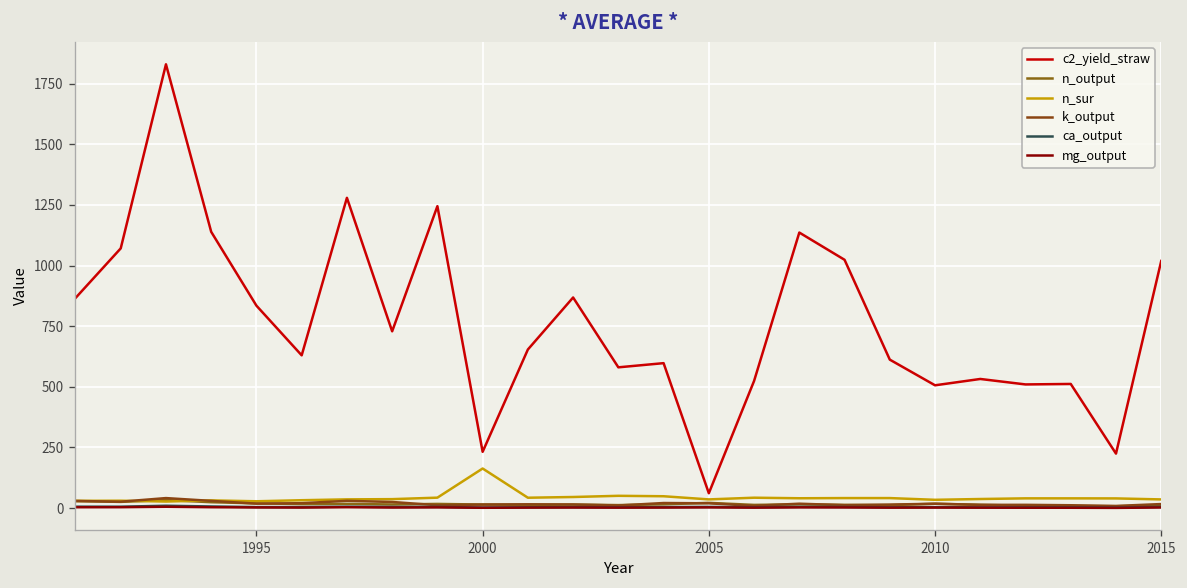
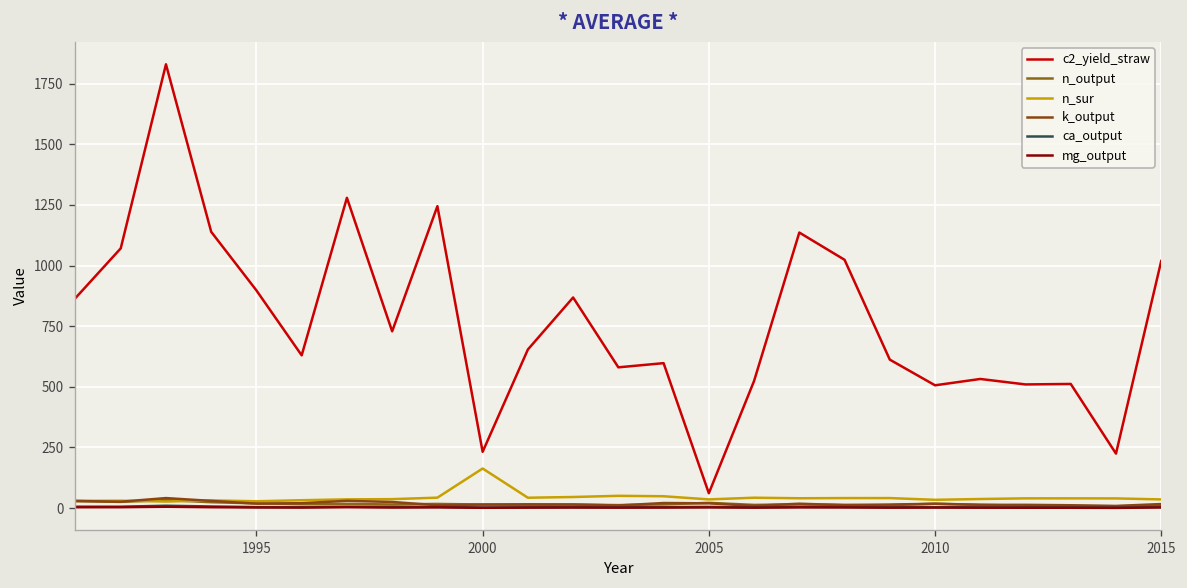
c2_yield_straw, 1995: 830 -> 900
